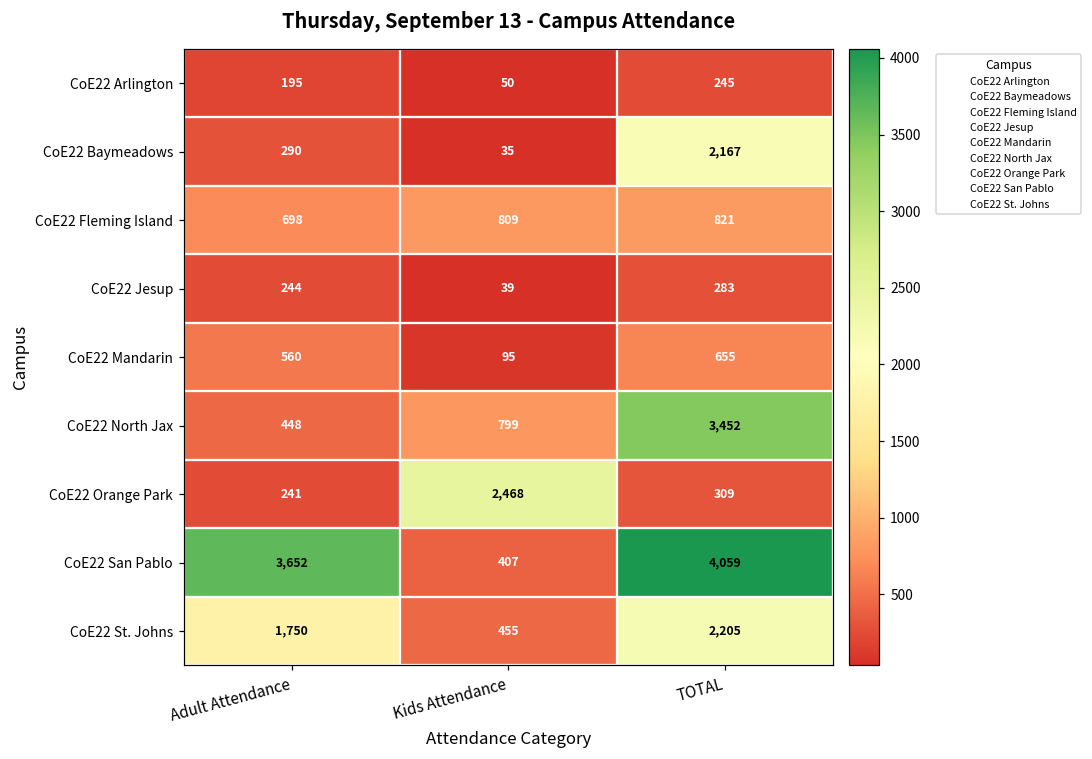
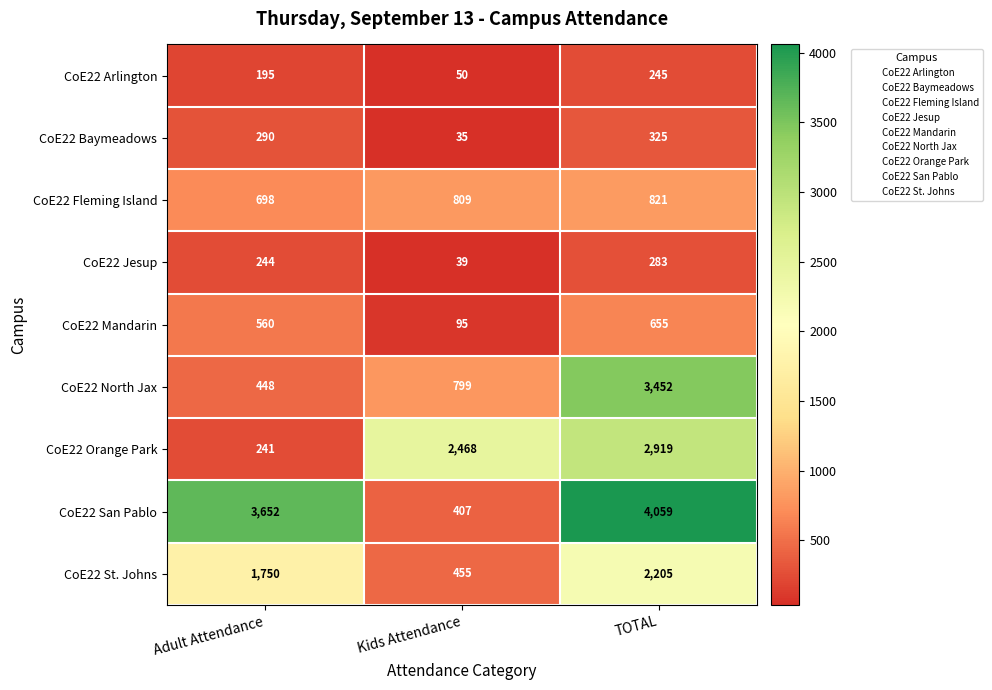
CoE22 Baymeadows, TOTAL: 2,167 -> 325
CoE22 Orange Park, TOTAL: 309 -> 2,919
